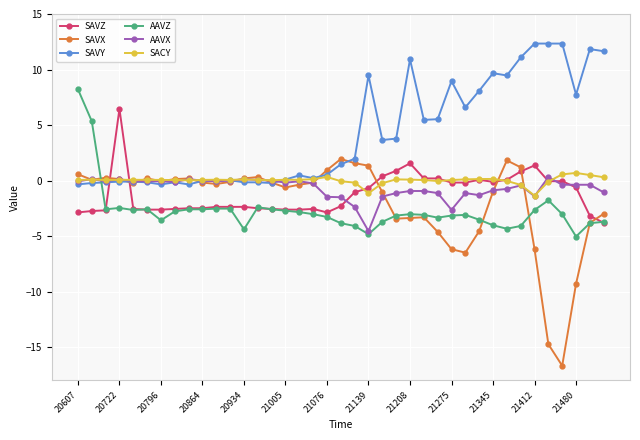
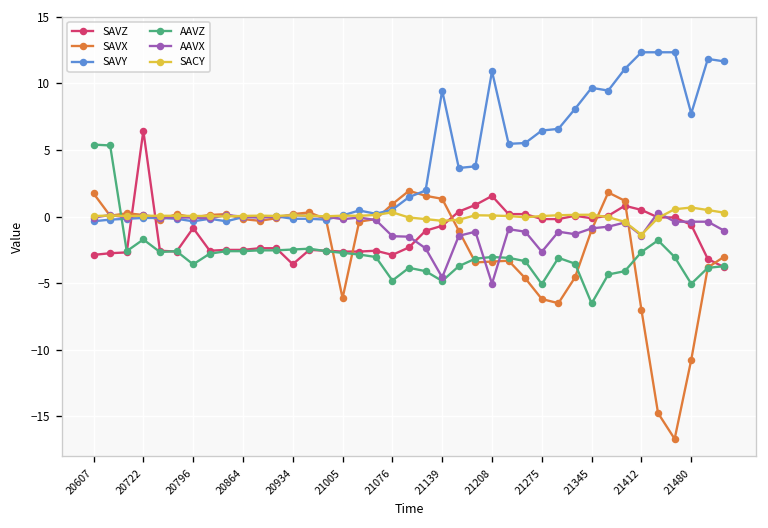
SAVX, 20607: 0.6 -> 1.7
AAVZ, 20607: 8.2 -> 5.4
AAVZ, 20722: -2.5 -> -1.7
SAVZ, 20796: -2.6 -> -0.9
SAVZ, 20934: -2.4 -> -3.6
AAVZ, 20934: -4.4 -> -2.5
SAVX, 21005: -0.6 -> -6.1
AAVZ, 21076: -3.3 -> -4.8
SACY, 21139: -1.1 -> -0.3
AAVX, 21208: -0.9 -> -5.0
SAVY, 21275: 9.0 -> 6.5
AAVZ, 21275: -3.2 -> -5.1
AAVZ, 21345: -4.0 -> -6.5
SAVZ, 21412: 1.4 -> 0.5
SAVX, 21412: -6.2 -> -7.0
SAVX, 21480: -9.3 -> -10.7
